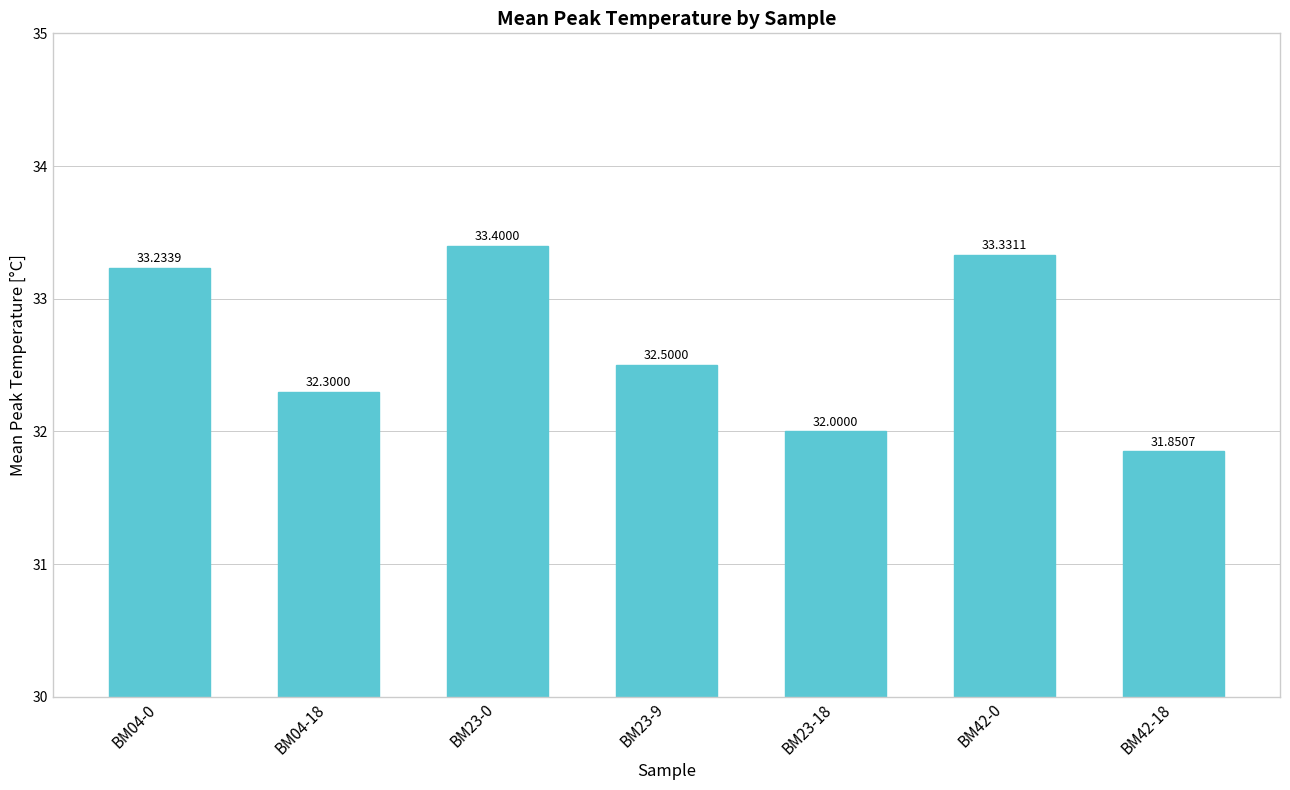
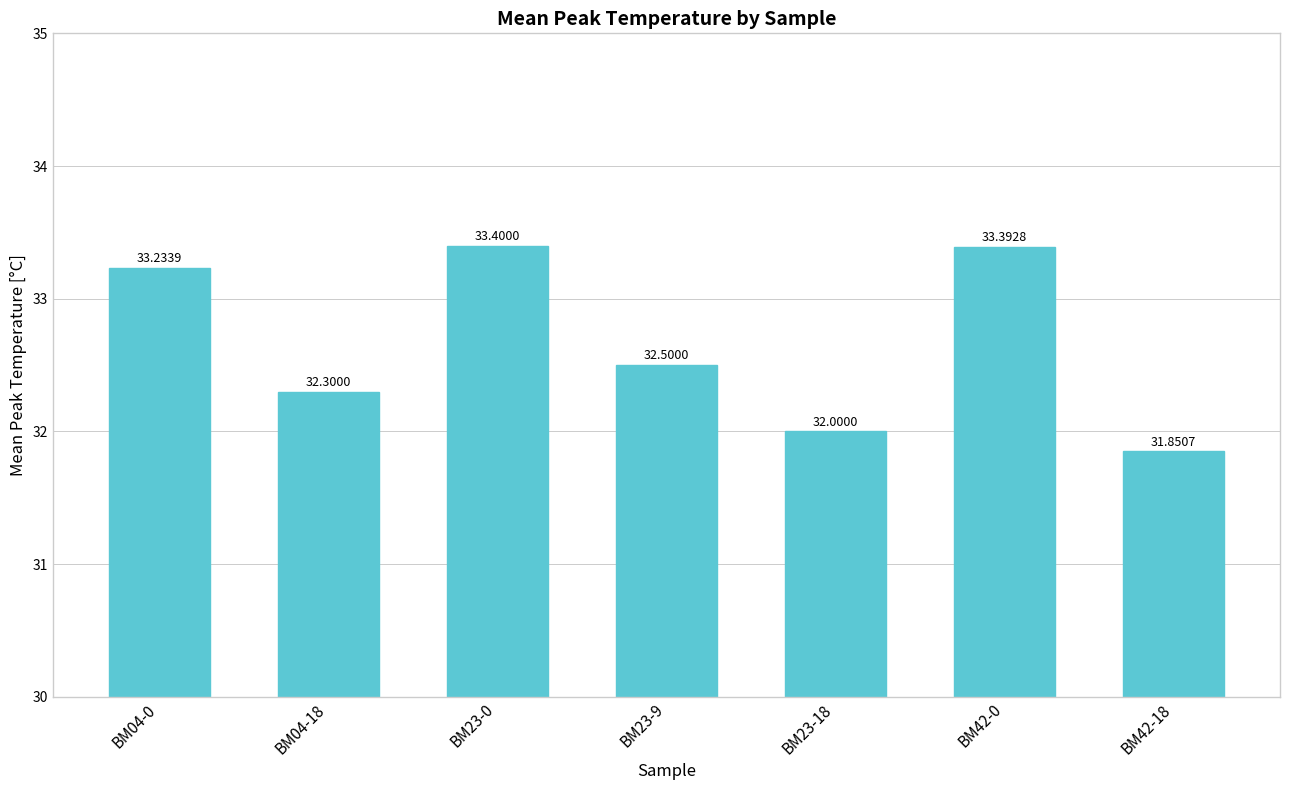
BM42-0: 33.3311 -> 33.3928
